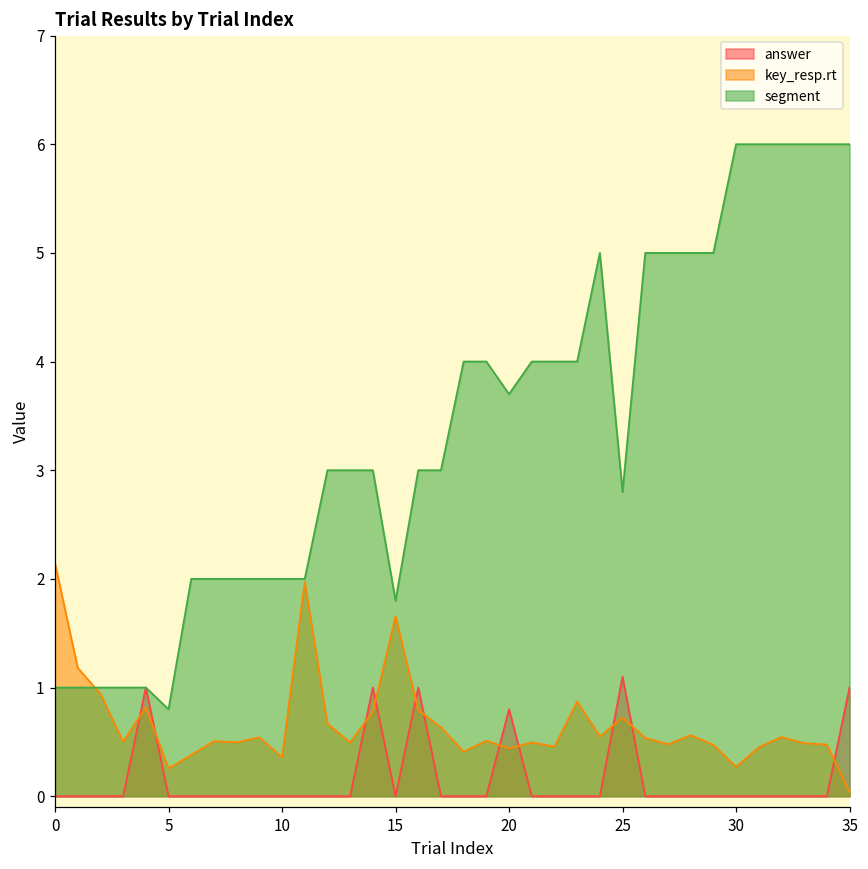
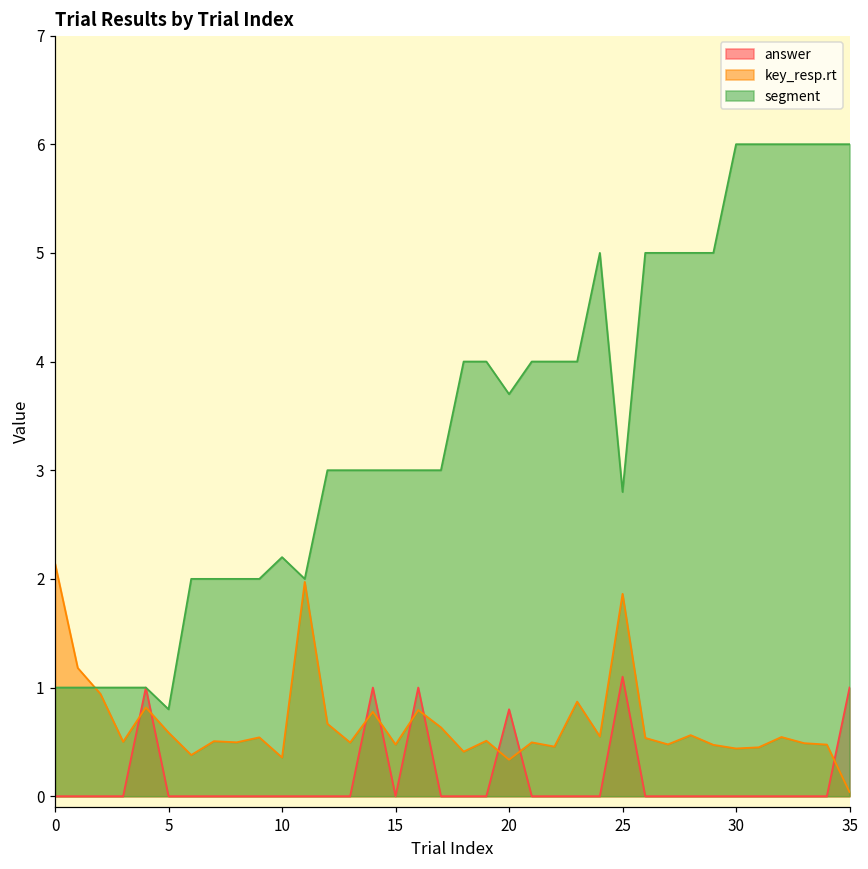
key_resp.rt, 5: 0.3 -> 0.6
segment, 10: 2.0 -> 2.2
key_resp.rt, 15: 1.7 -> 0.5
segment, 15: 1.8 -> 3.0
key_resp.rt, 20: 0.4 -> 0.3
key_resp.rt, 25: 0.7 -> 1.9
key_resp.rt, 30: 0.3 -> 0.4
